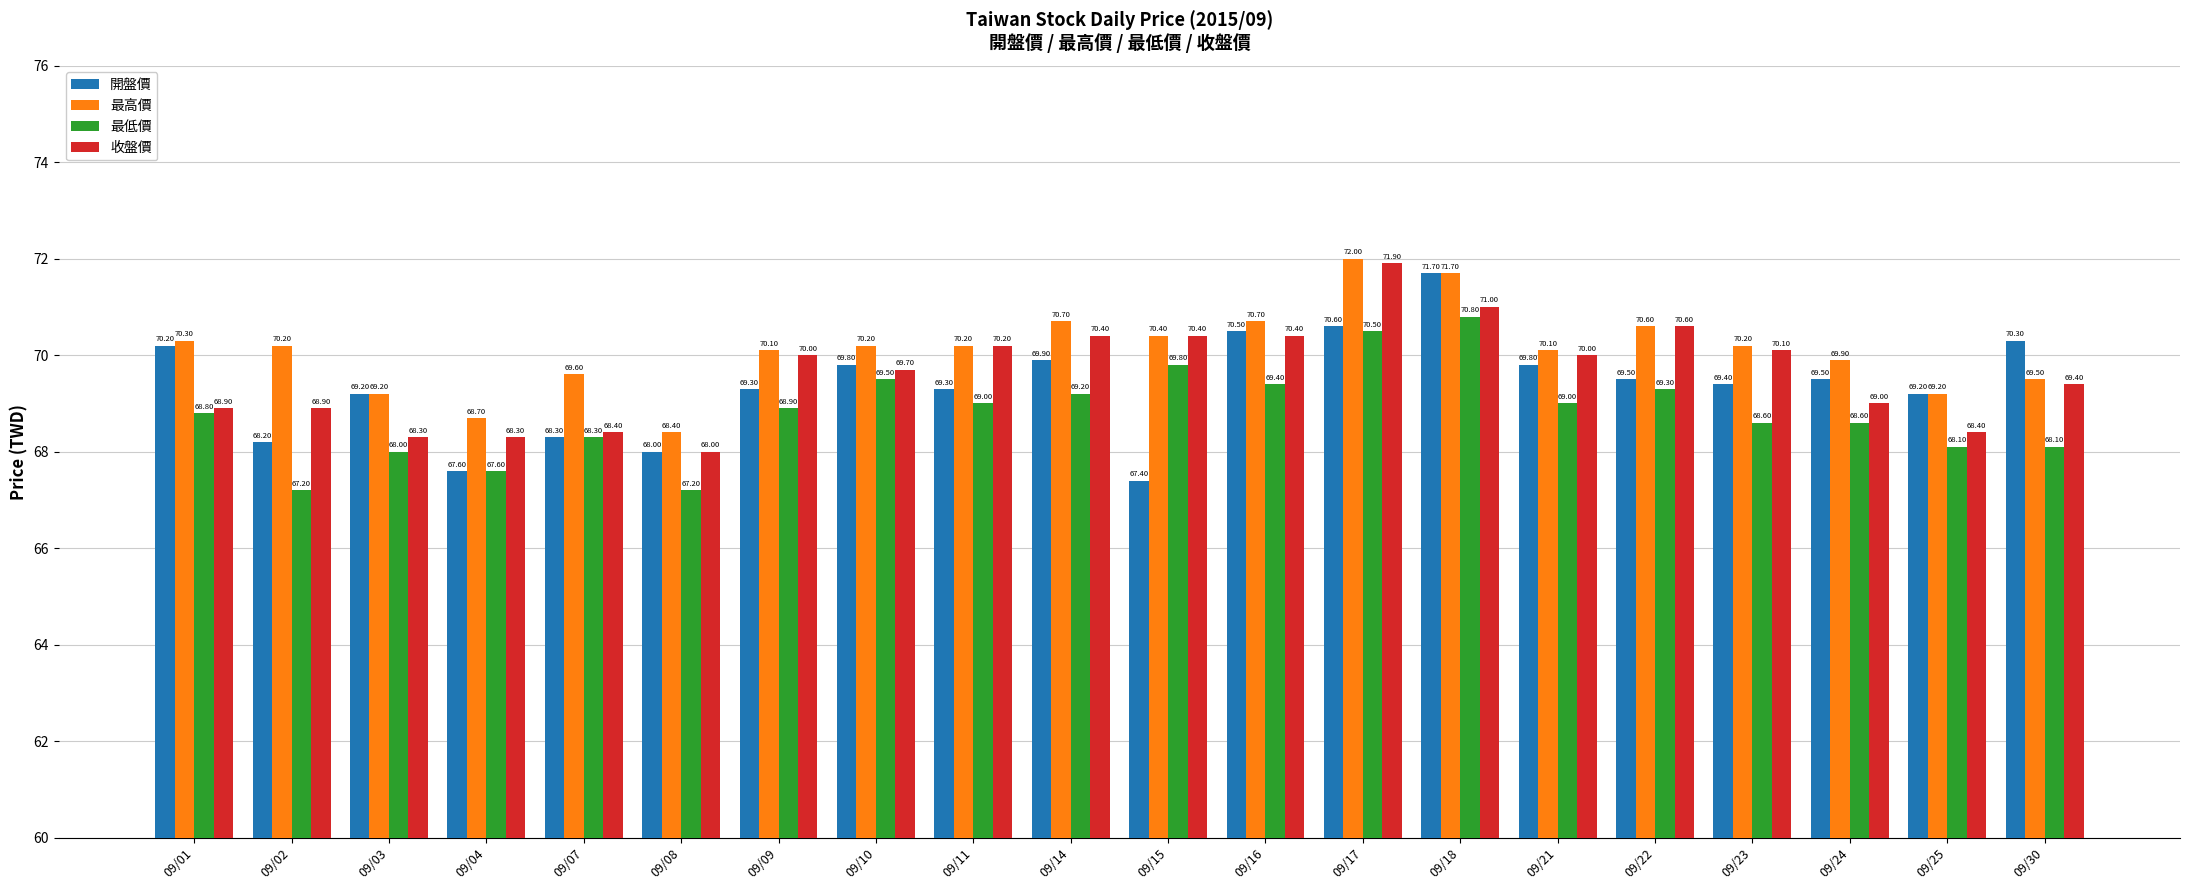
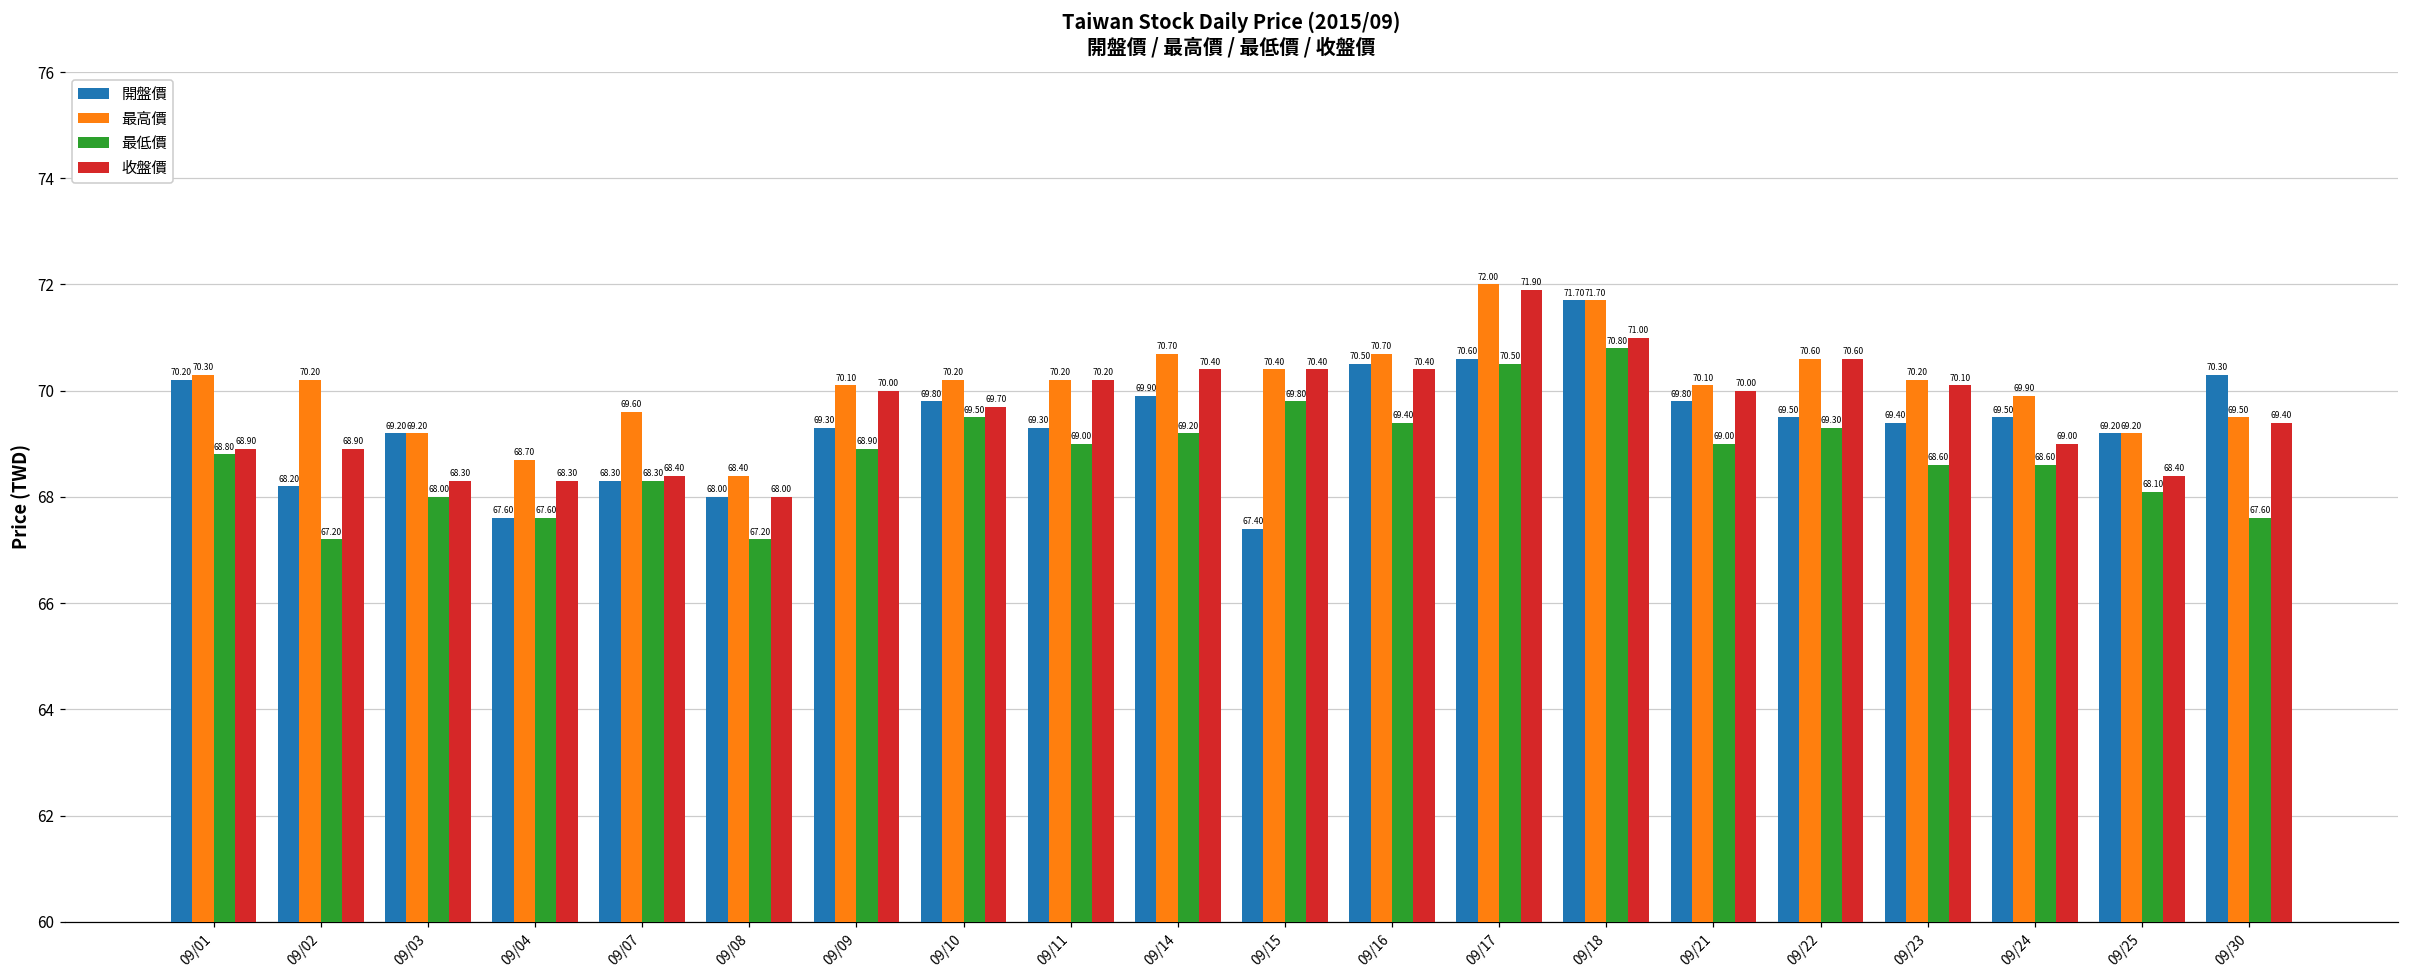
最低價, 09/30: 68.10 -> 67.60
